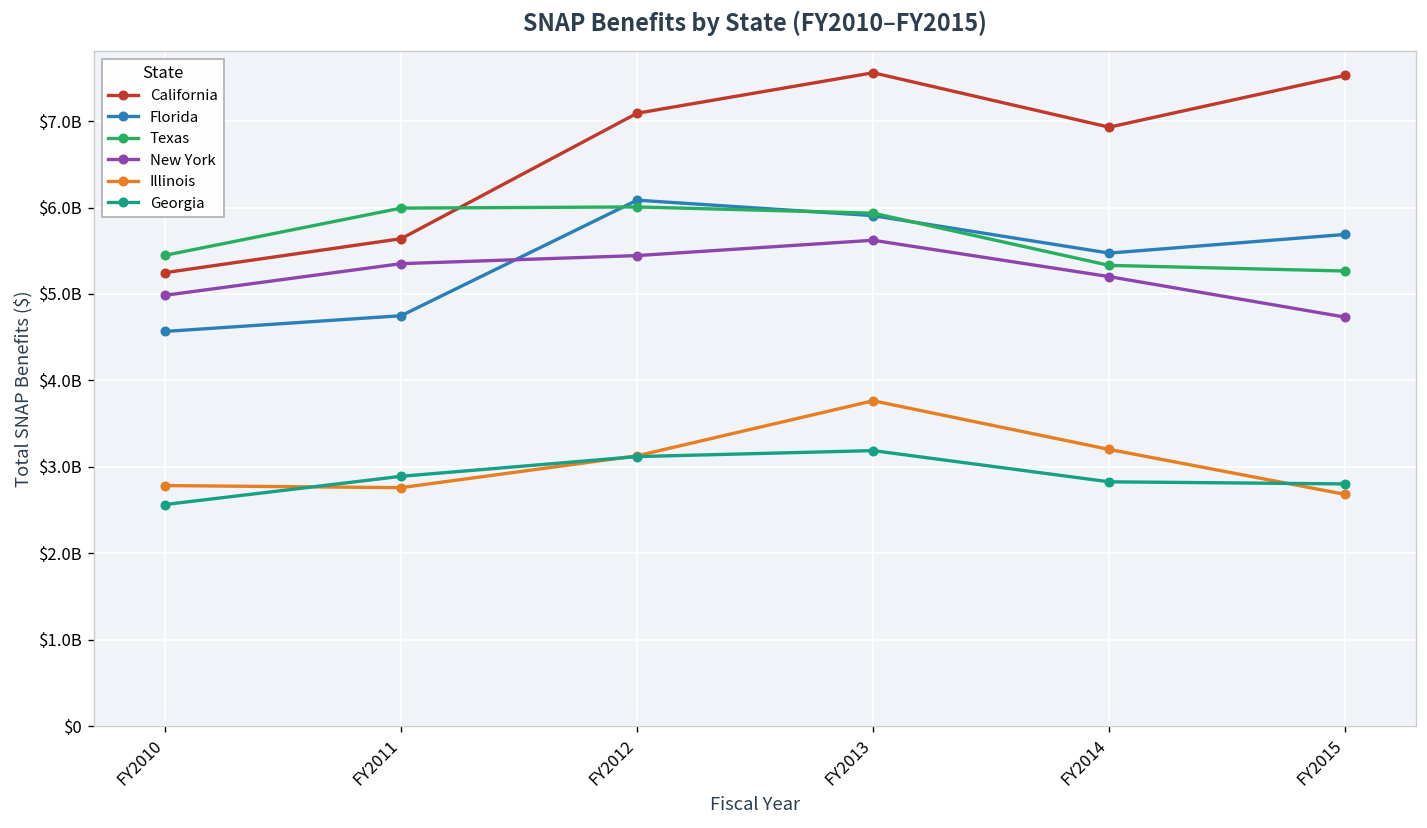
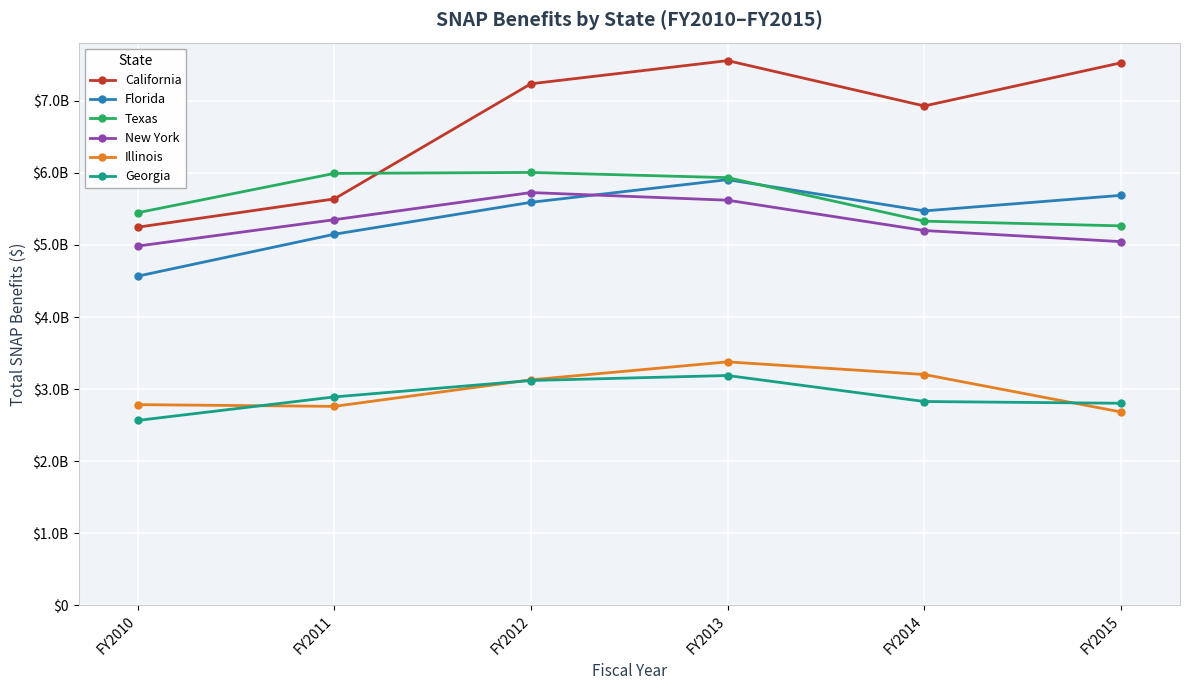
Florida, FY2011: $4700000000 -> $5100000000
California, FY2012: $7100000000 -> $7200000000
Florida, FY2012: $6100000000 -> $5600000000
New York, FY2012: $5400000000 -> $5700000000
Illinois, FY2013: $3800000000 -> $3400000000
New York, FY2015: $4700000000 -> $5000000000
